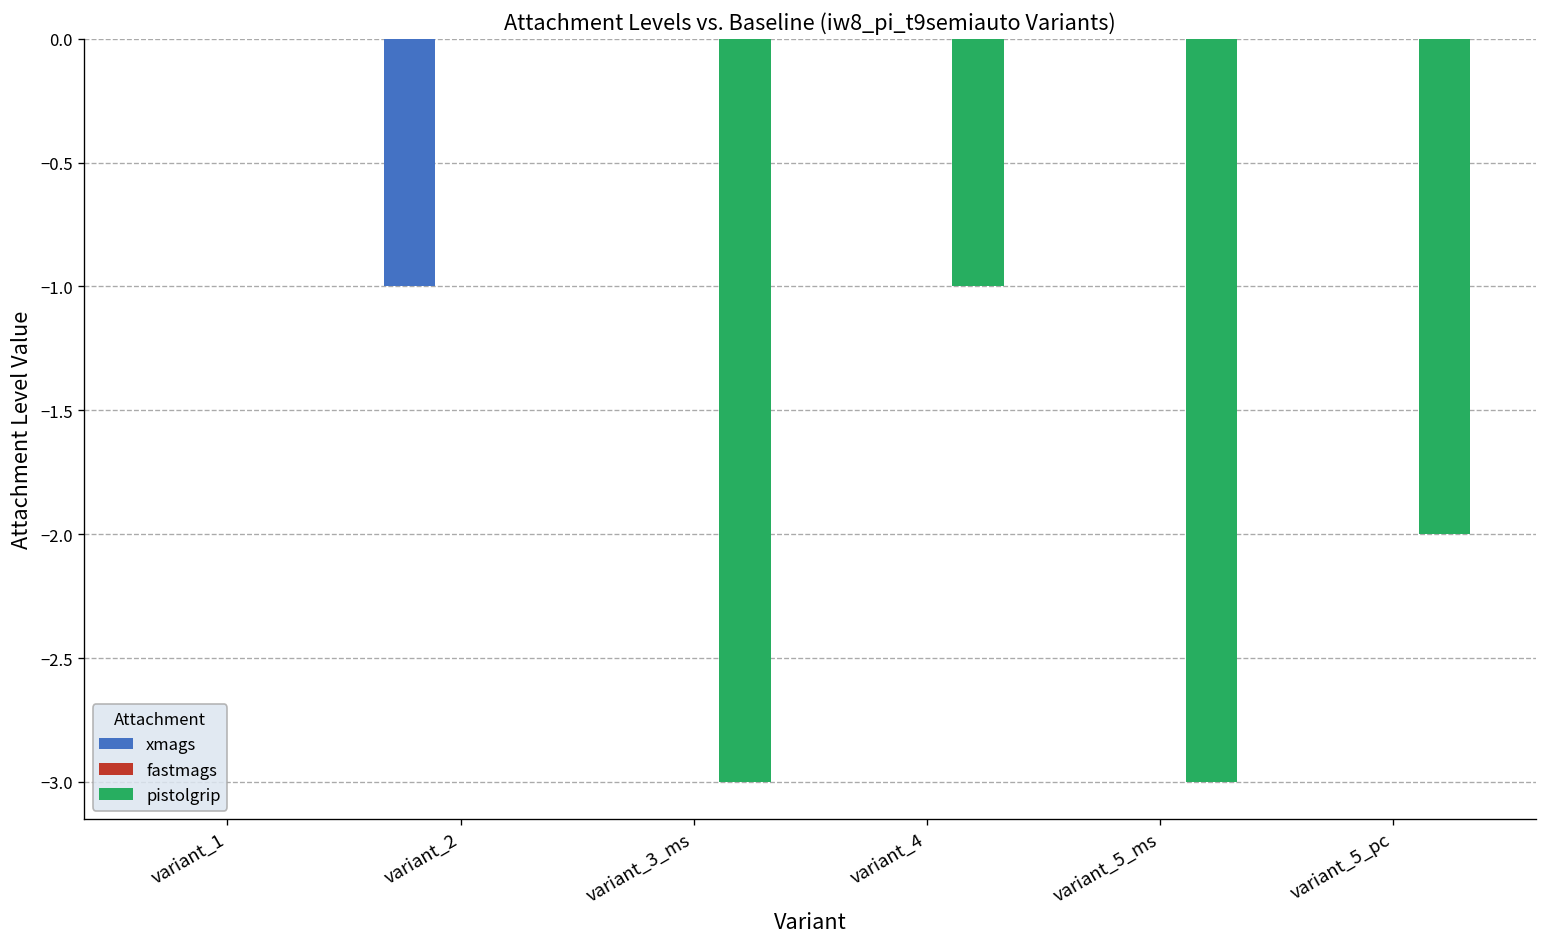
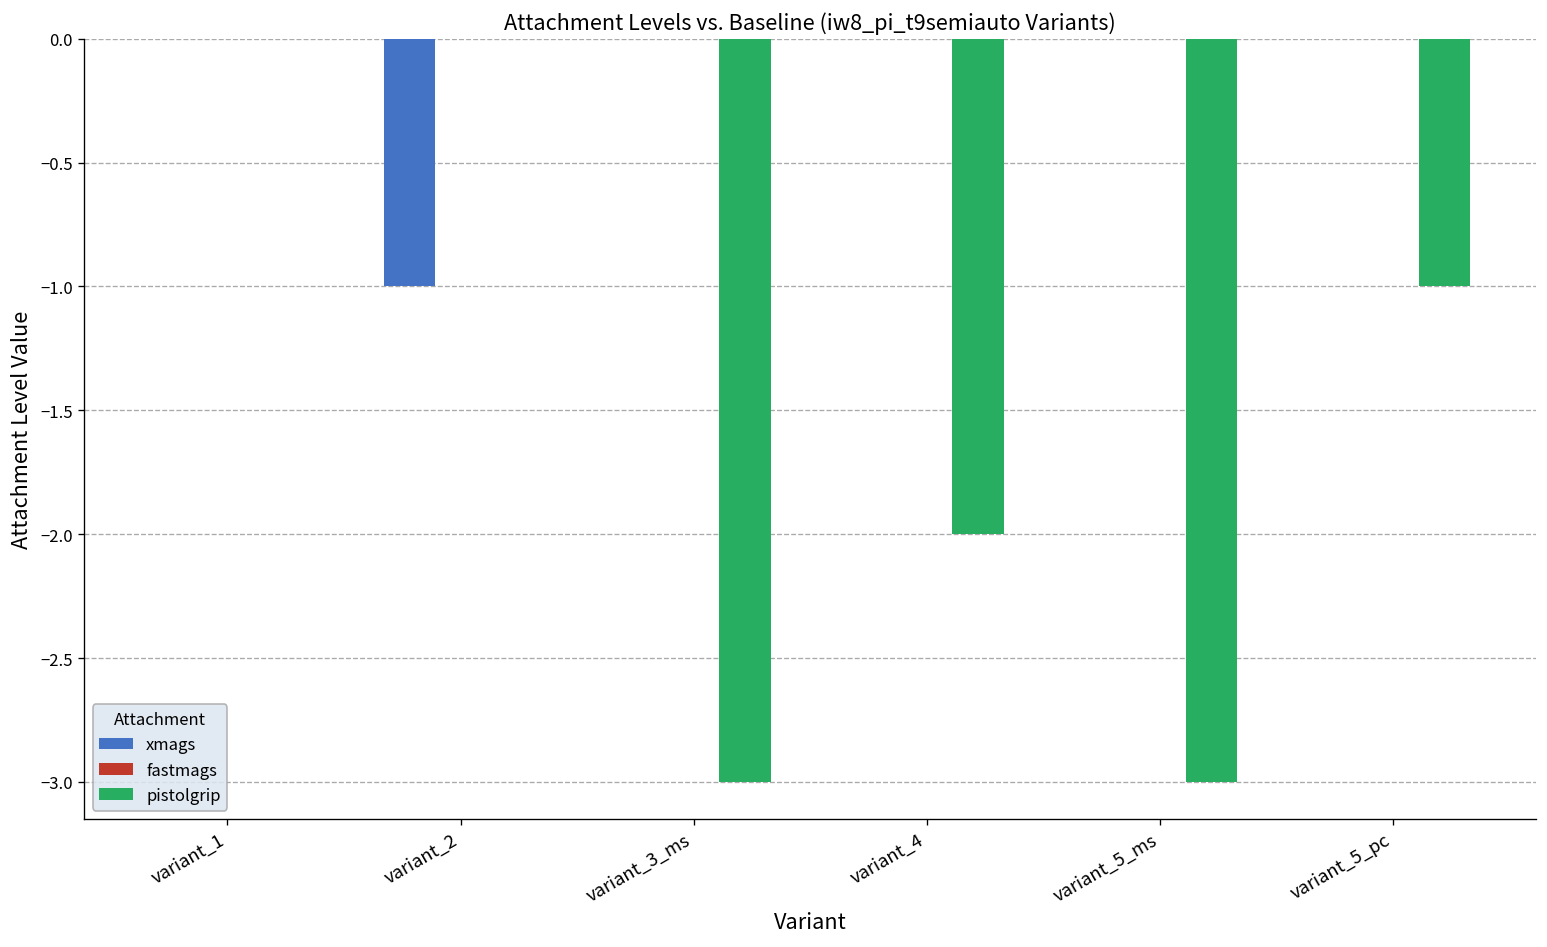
pistolgrip, variant_4: -1.00 -> -2.00
pistolgrip, variant_5_pc: -2.00 -> -1.00
